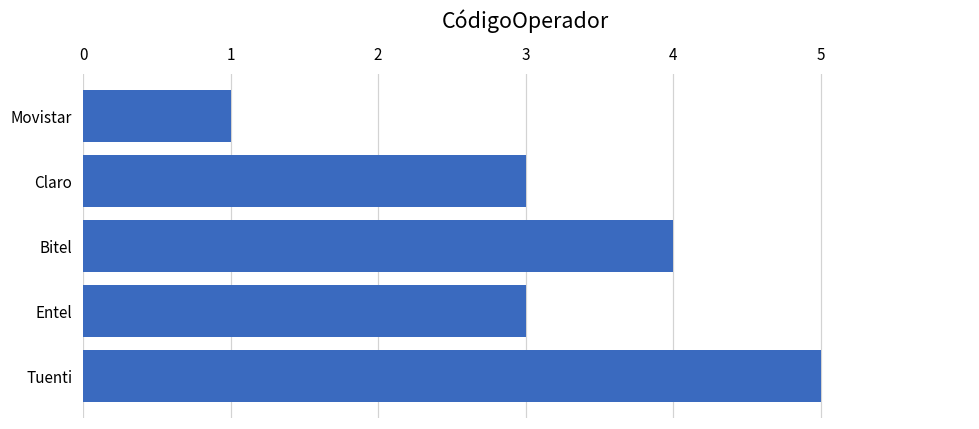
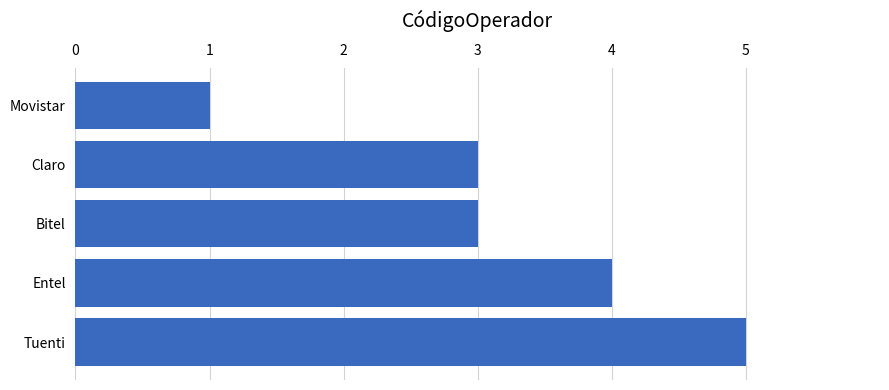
Bitel: 4 -> 3
Entel: 3 -> 4
